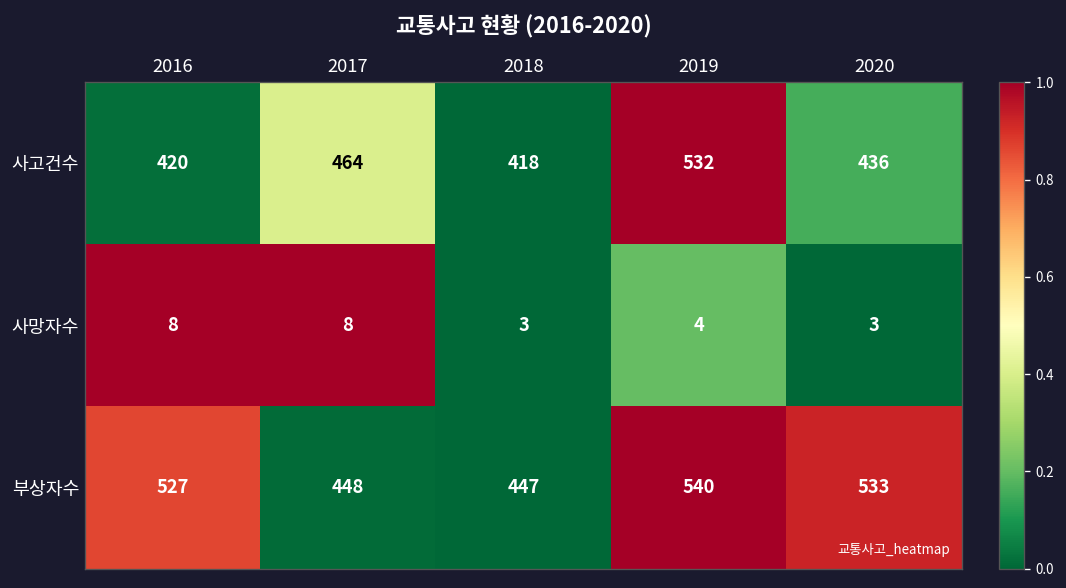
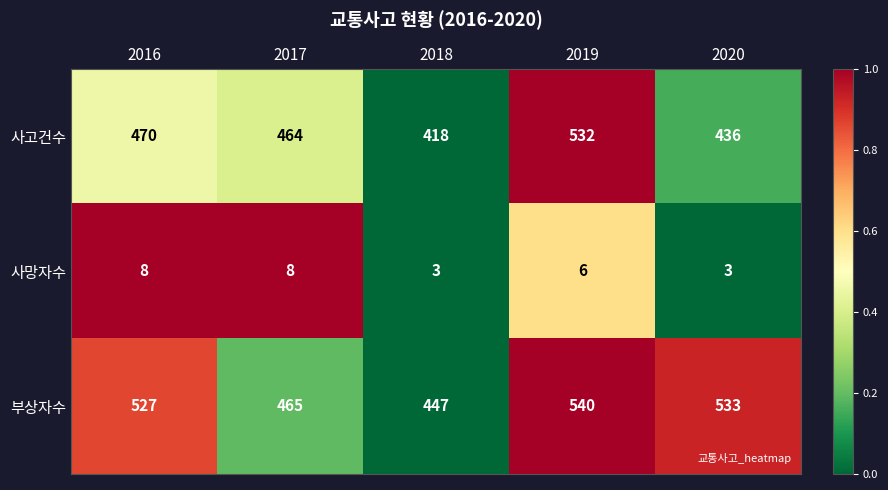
사고건수, 2016: 420 -> 470
사망자수, 2019: 4 -> 6
부상자수, 2017: 448 -> 465
